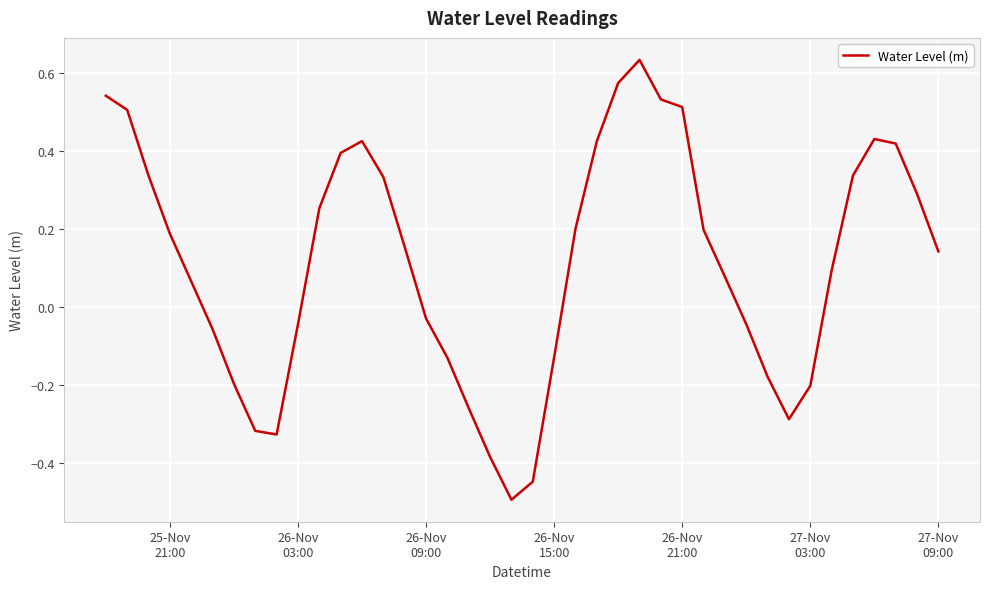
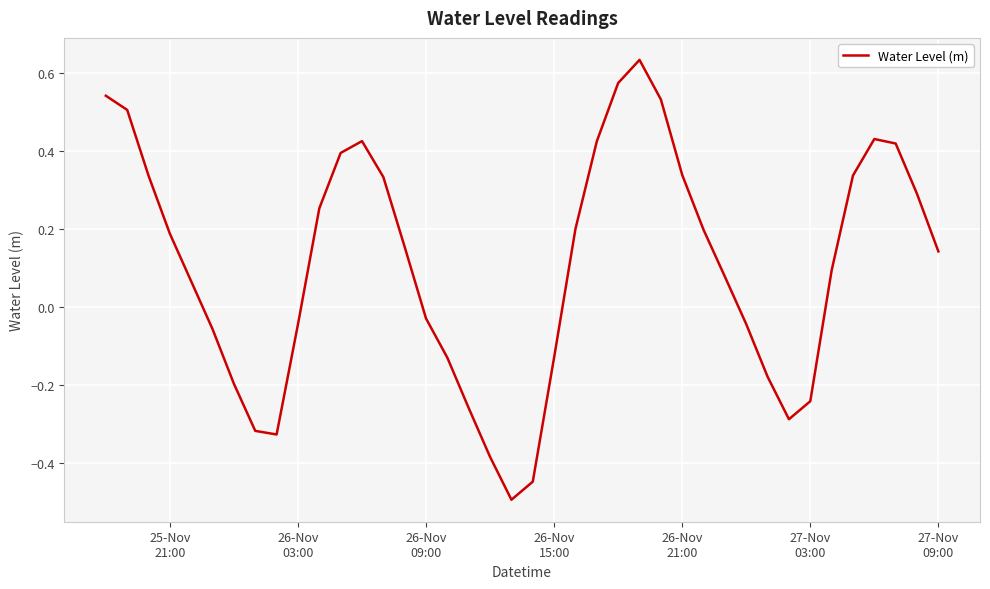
26-Nov 21:00: 0.51 -> 0.34
27-Nov 03:00: -0.20 -> -0.24
